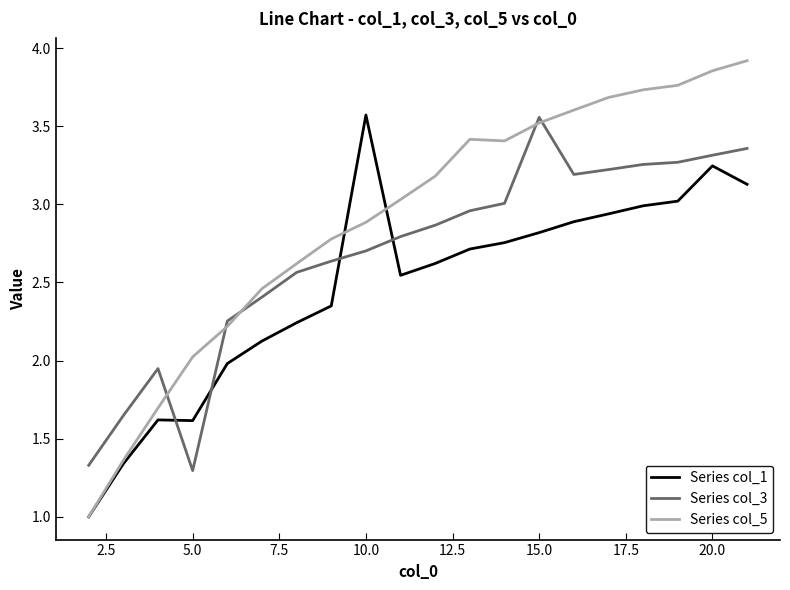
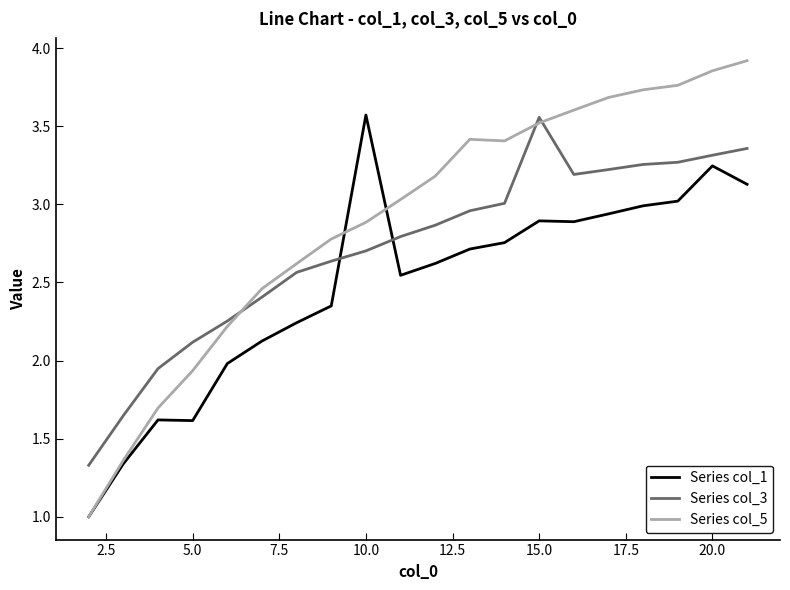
Series col_3, 5.0: 1.30 -> 2.12
Series col_5, 5.0: 2.02 -> 1.94
Series col_1, 15.0: 2.82 -> 2.89
